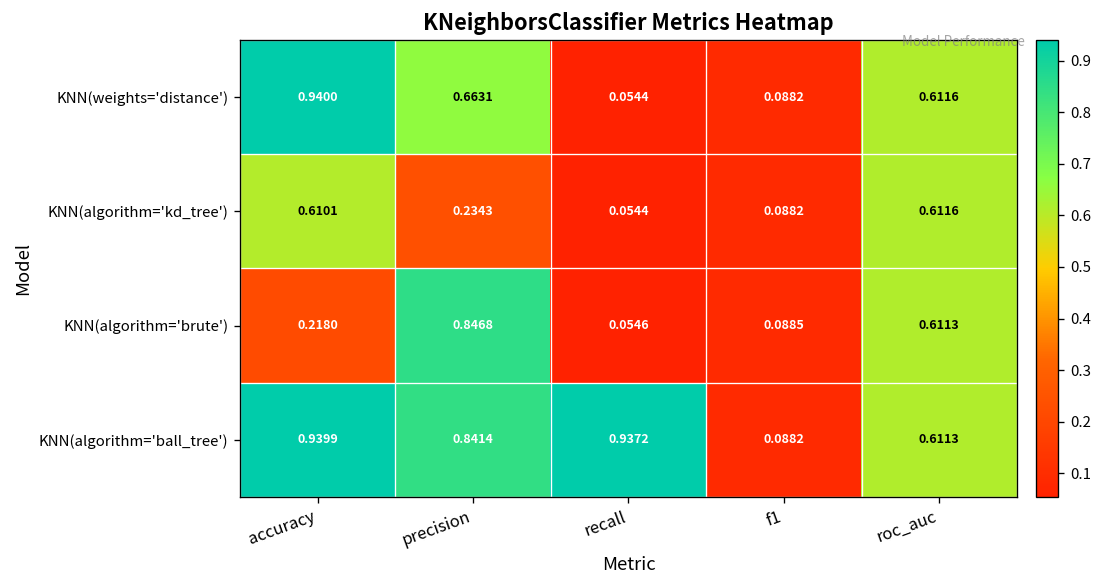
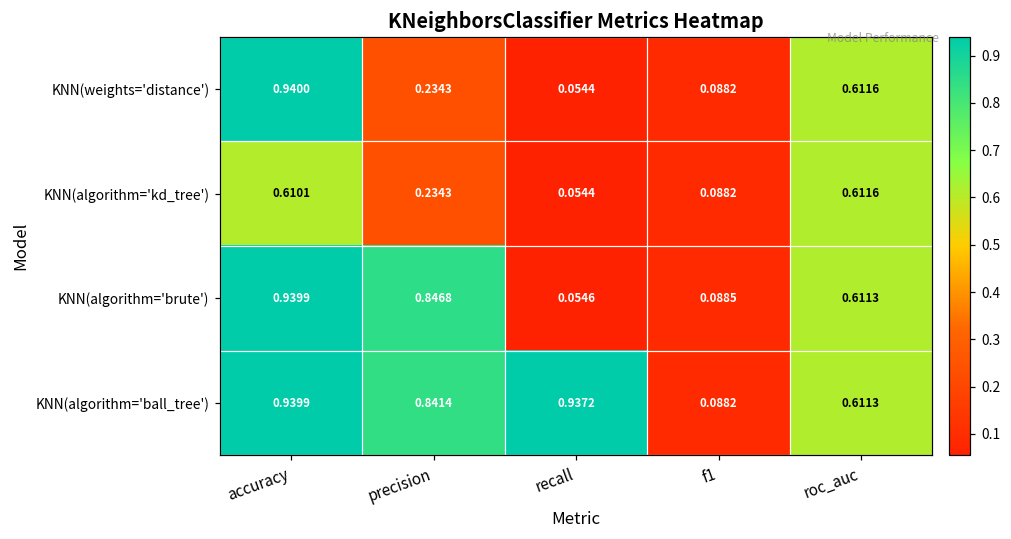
KNN(weights='distance'), precision: 0.6631 -> 0.2343
KNN(algorithm='brute'), accuracy: 0.2180 -> 0.9399
